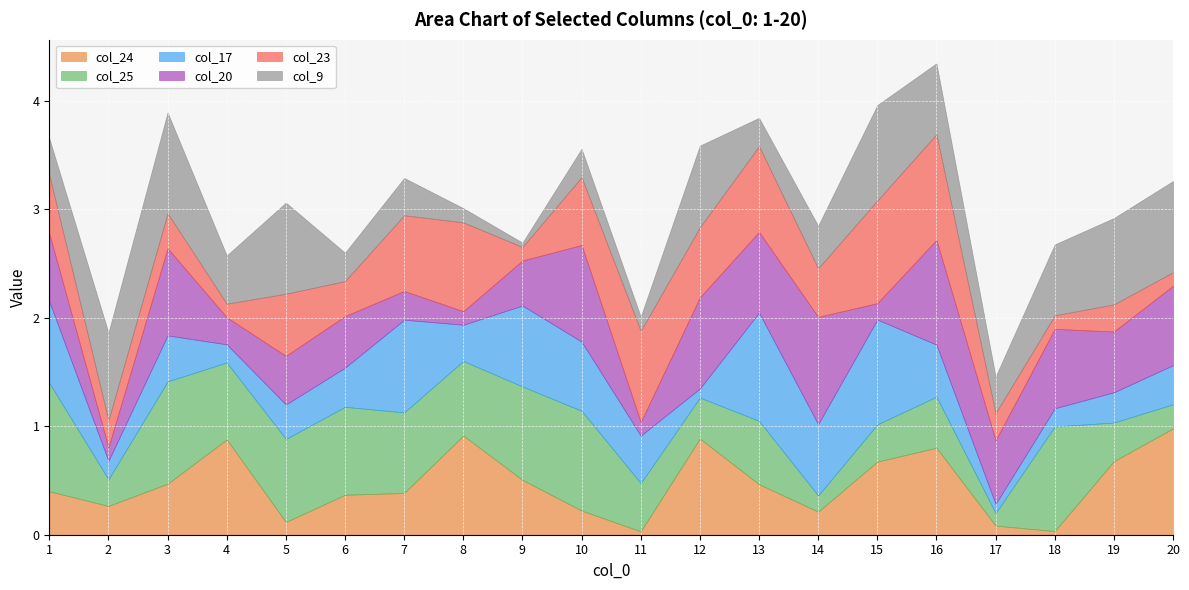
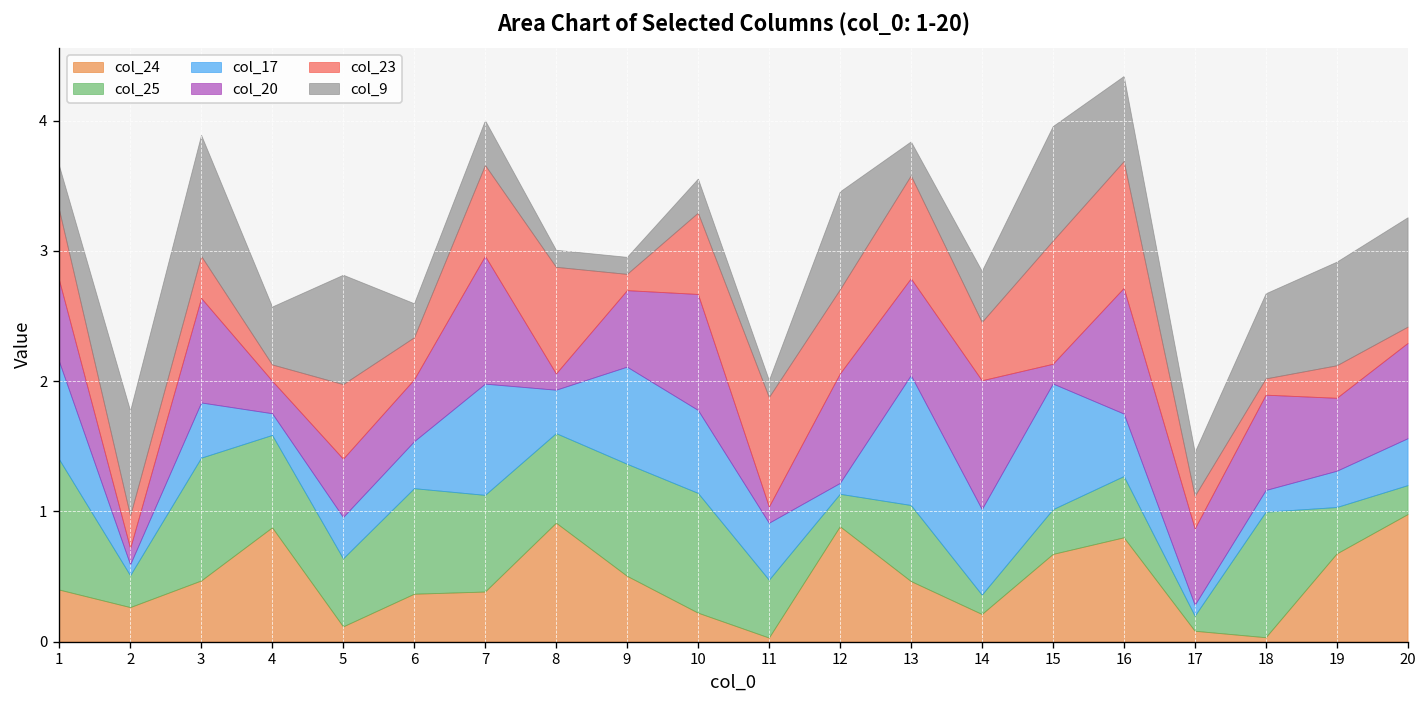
col_17, 2: 0.17 -> 0.08
col_25, 5: 0.77 -> 0.52
col_20, 7: 0.26 -> 0.98
col_20, 9: 0.41 -> 0.59
col_9, 9: 0.04 -> 0.13
col_25, 12: 0.38 -> 0.25
